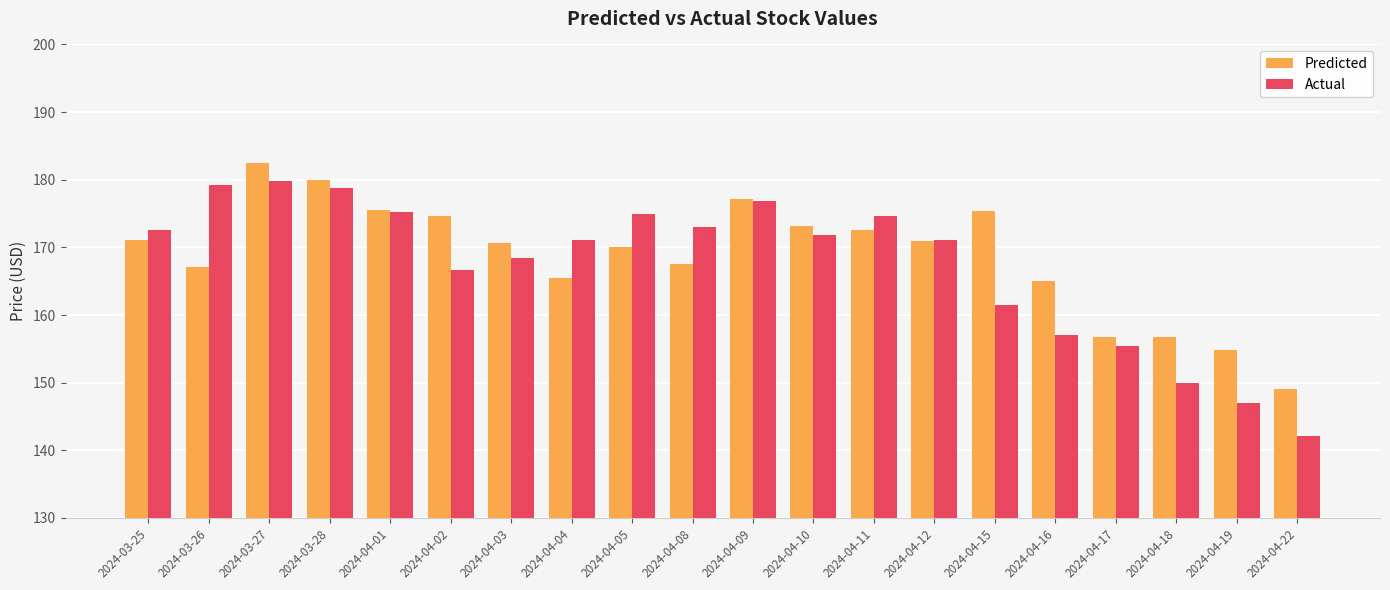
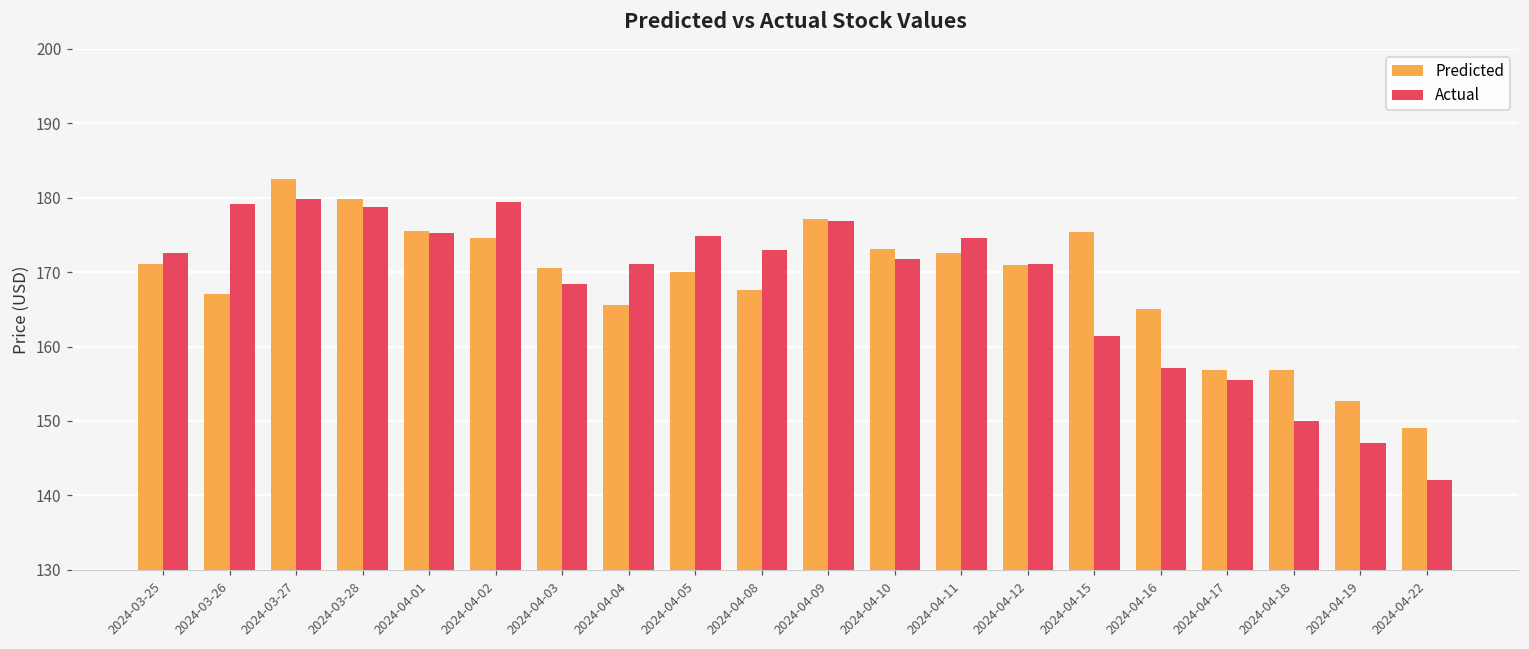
Actual, 2024-04-02: 167 -> 179
Predicted, 2024-04-19: 155 -> 153
